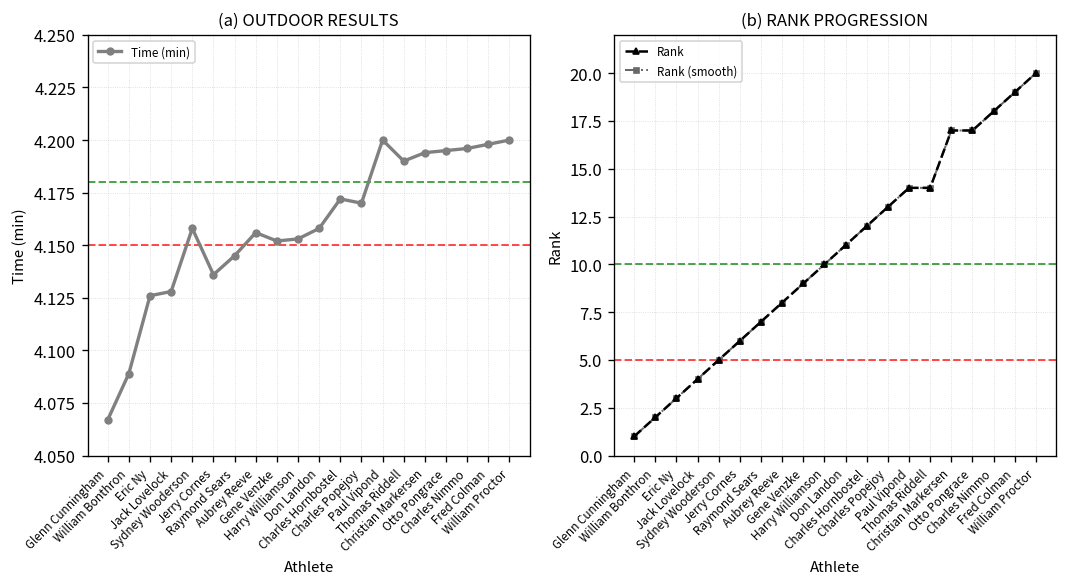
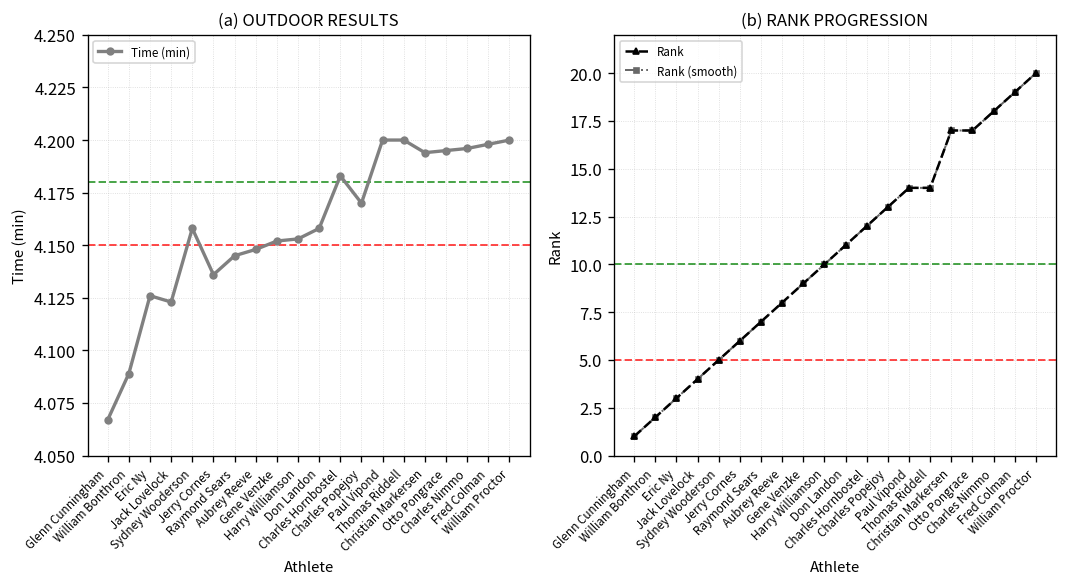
(a) OUTDOOR RESULTS, Jack Lovelock: 4.128 -> 4.123
(a) OUTDOOR RESULTS, Aubrey Reeve: 4.156 -> 4.148
(a) OUTDOOR RESULTS, Charles Hornbostel: 4.172 -> 4.183
(a) OUTDOOR RESULTS, Thomas Riddell: 4.19 -> 4.20
